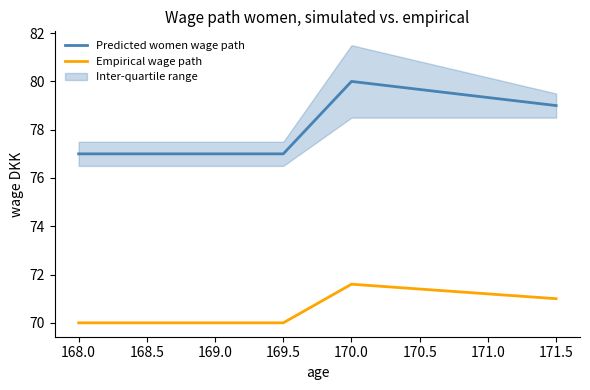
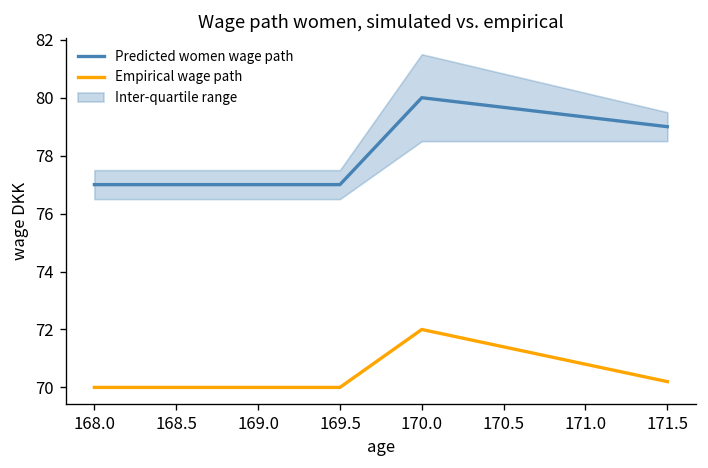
Empirical wage path, 170.0: 71.6 -> 72.0
Empirical wage path, 171.5: 71.0 -> 70.2
